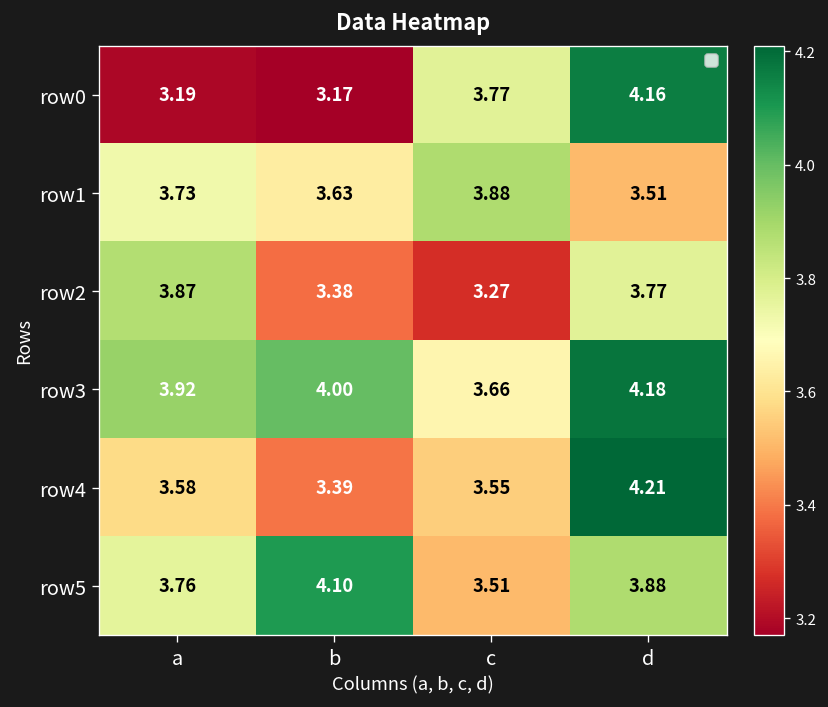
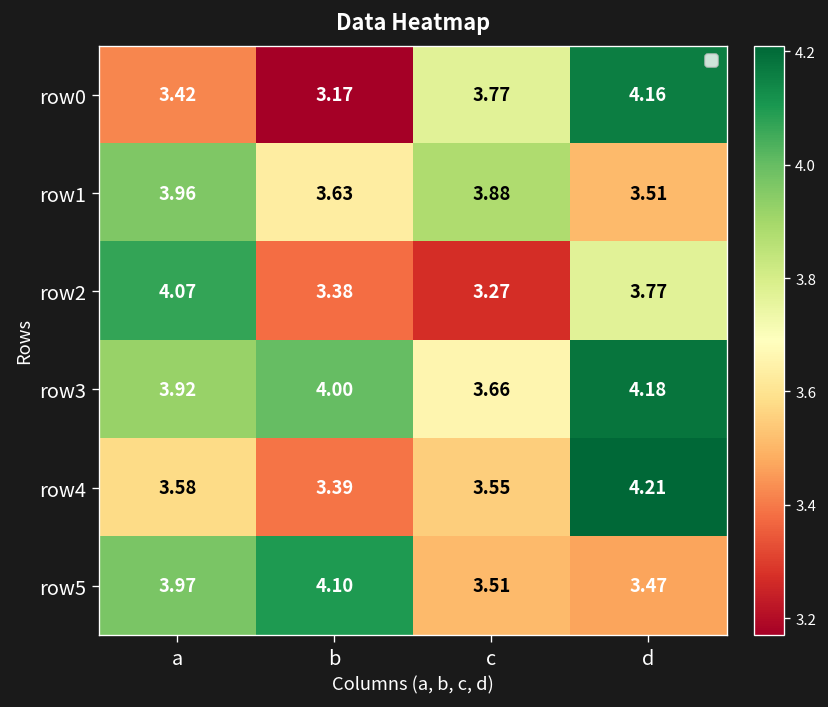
row0, a: 3.19 -> 3.42
row1, a: 3.73 -> 3.96
row2, a: 3.87 -> 4.07
row5, a: 3.76 -> 3.97
row5, d: 3.88 -> 3.47
